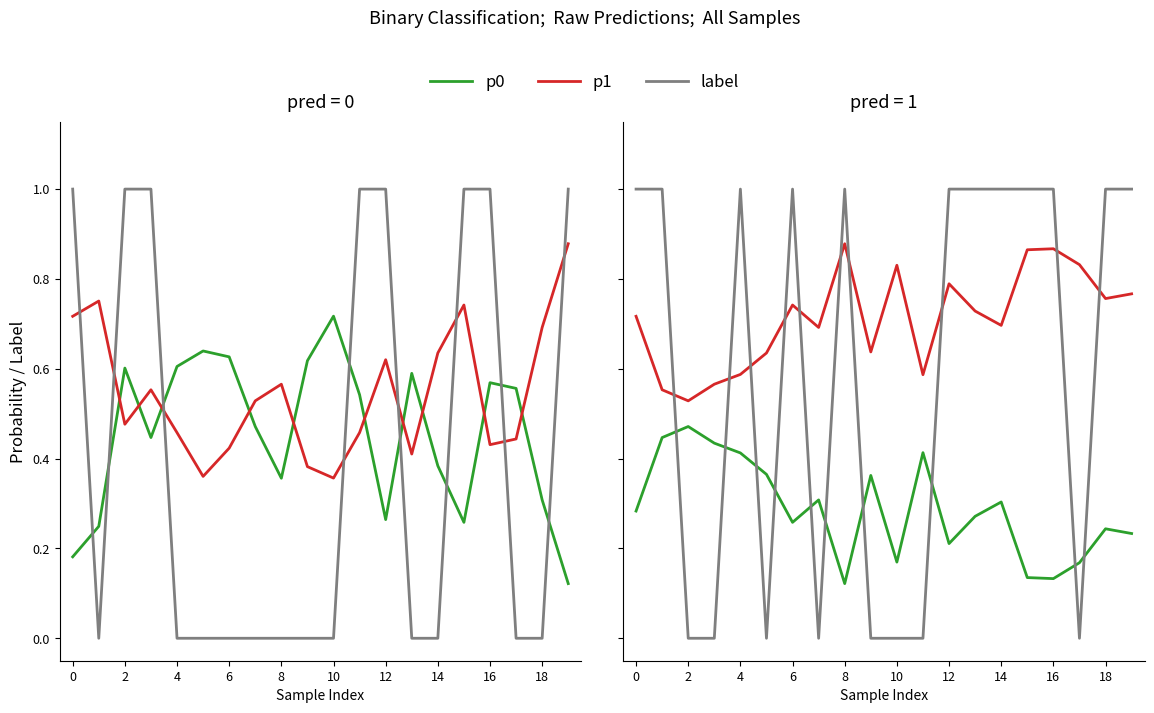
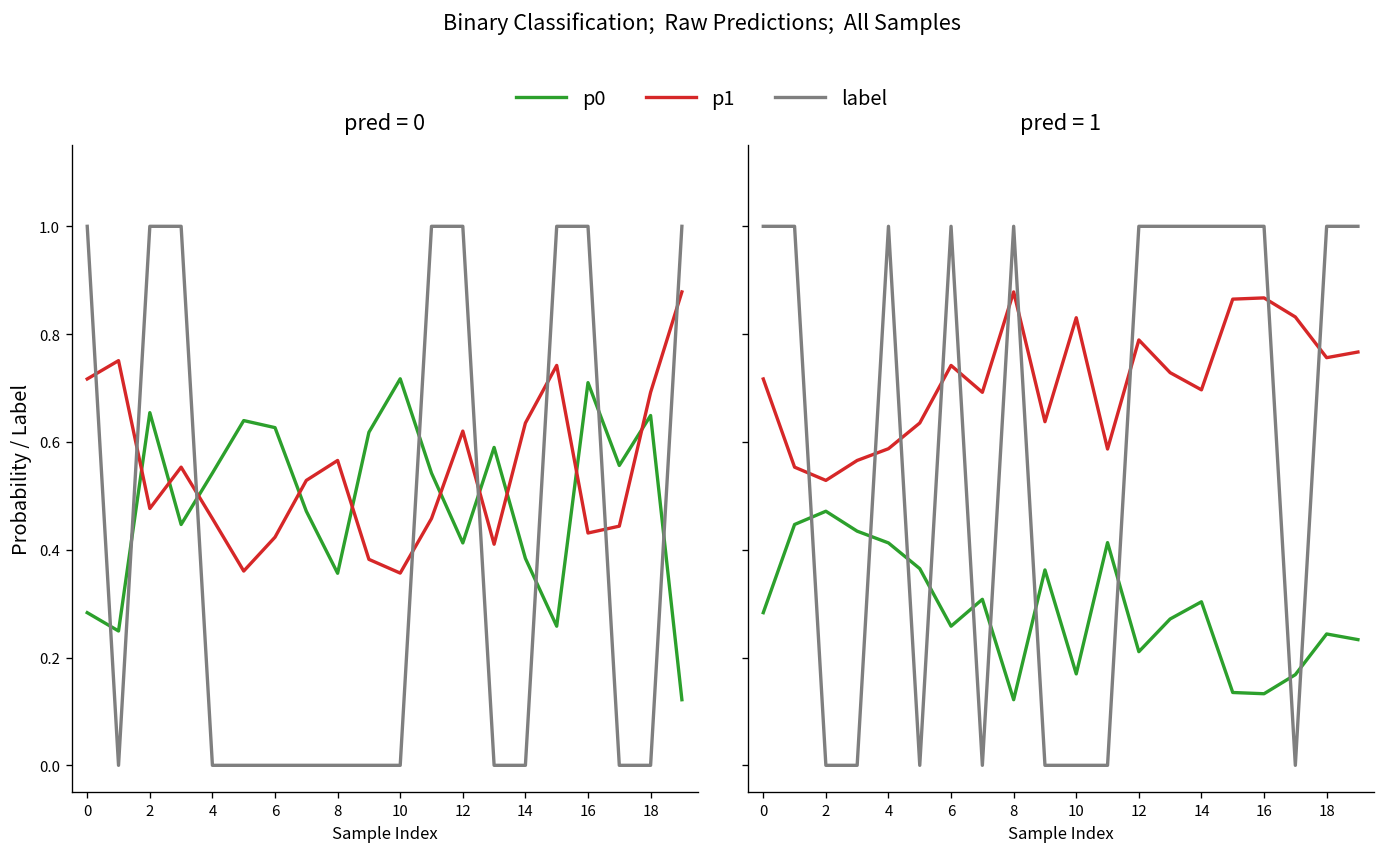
pred = 0, p0, 0: 0.18 -> 0.28
pred = 0, p0, 2: 0.60 -> 0.65
pred = 0, p0, 4: 0.61 -> 0.54
pred = 0, p0, 12: 0.26 -> 0.41
pred = 0, p0, 16: 0.57 -> 0.71
pred = 0, p0, 18: 0.31 -> 0.65
